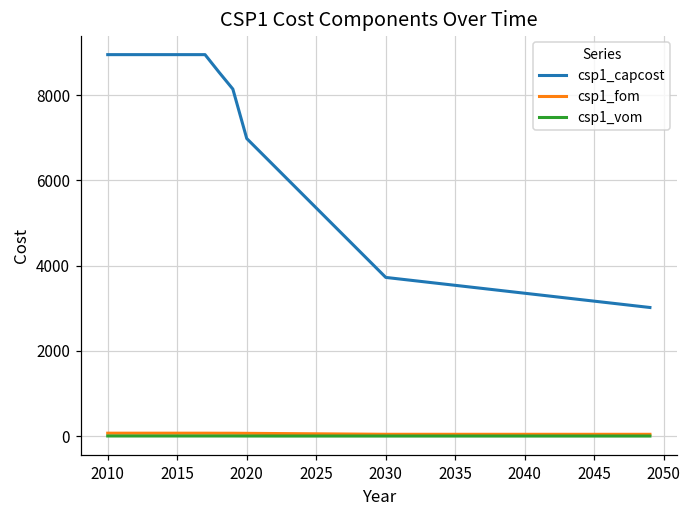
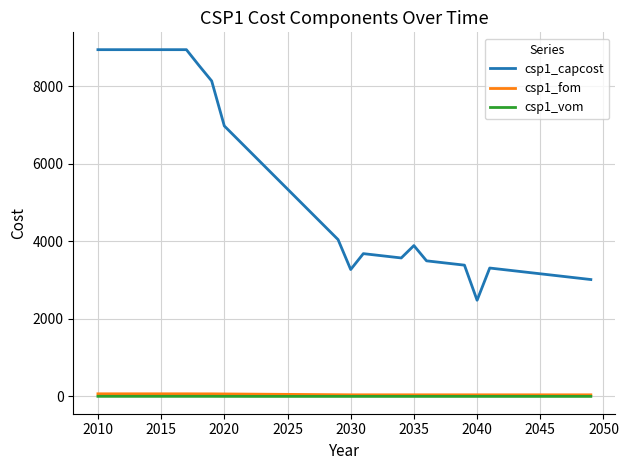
csp1_capcost, 2030: 3700 -> 3300
csp1_capcost, 2035: 3500 -> 3900
csp1_capcost, 2040: 3400 -> 2500
